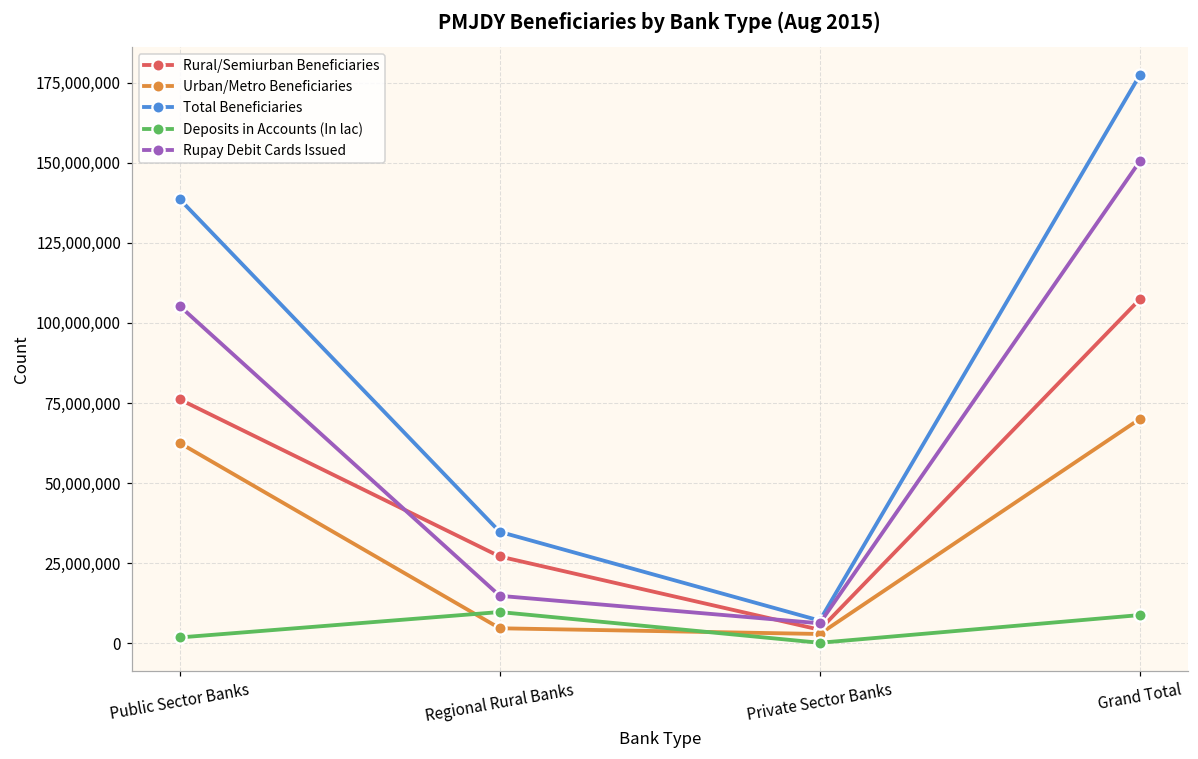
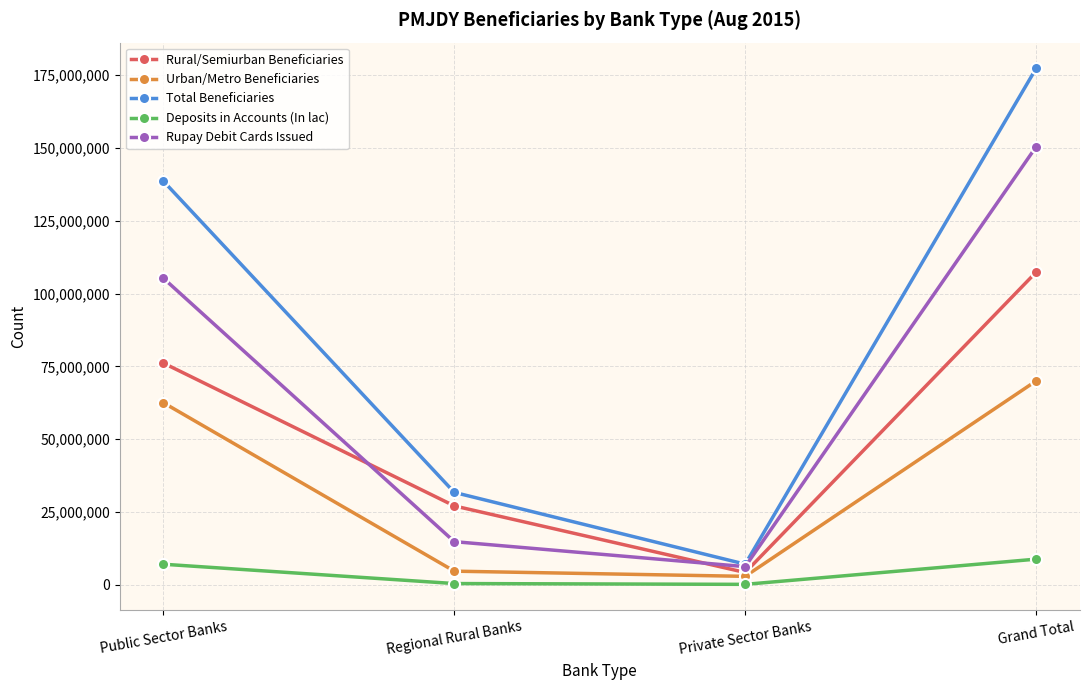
Deposits in Accounts (In lac), Public Sector Banks: 2,000,000 -> 7,000,000
Total Beneficiaries, Regional Rural Banks: 35,000,000 -> 32,000,000
Deposits in Accounts (In lac), Regional Rural Banks: 10,000,000 -> 0
